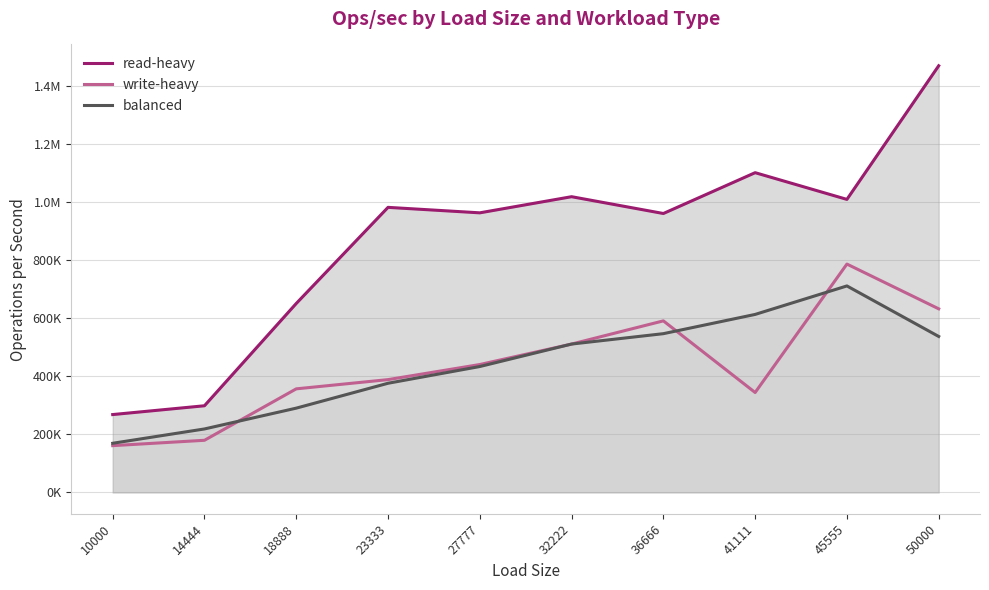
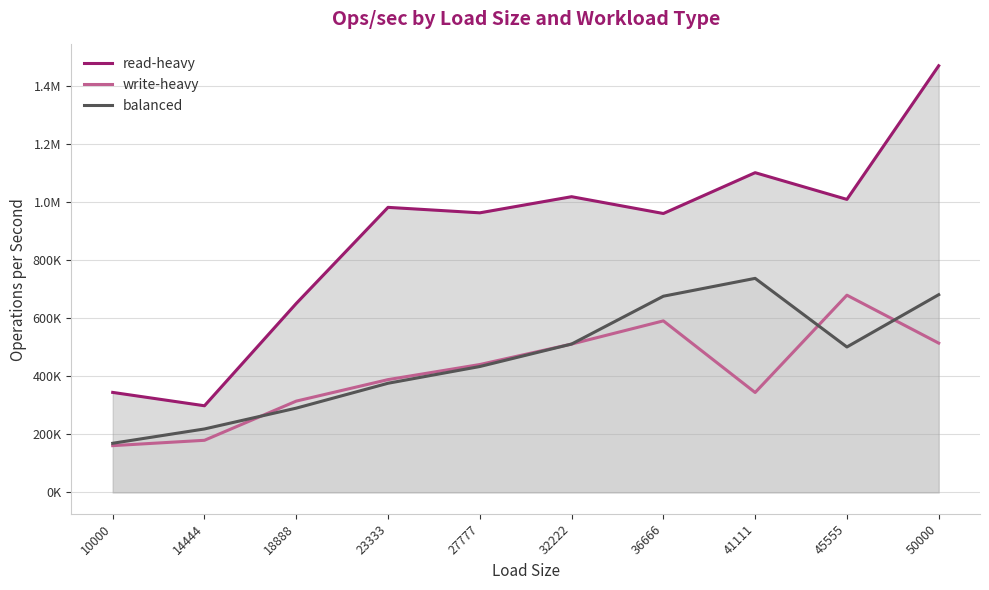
read-heavy, 10000: 270000 -> 340000
write-heavy, 18888: 360000 -> 310000
balanced, 36666: 550000 -> 680000
balanced, 41111: 610000 -> 740000
write-heavy, 45555: 790000 -> 680000
balanced, 45555: 710000 -> 500000
write-heavy, 50000: 630000 -> 510000
balanced, 50000: 540000 -> 680000
